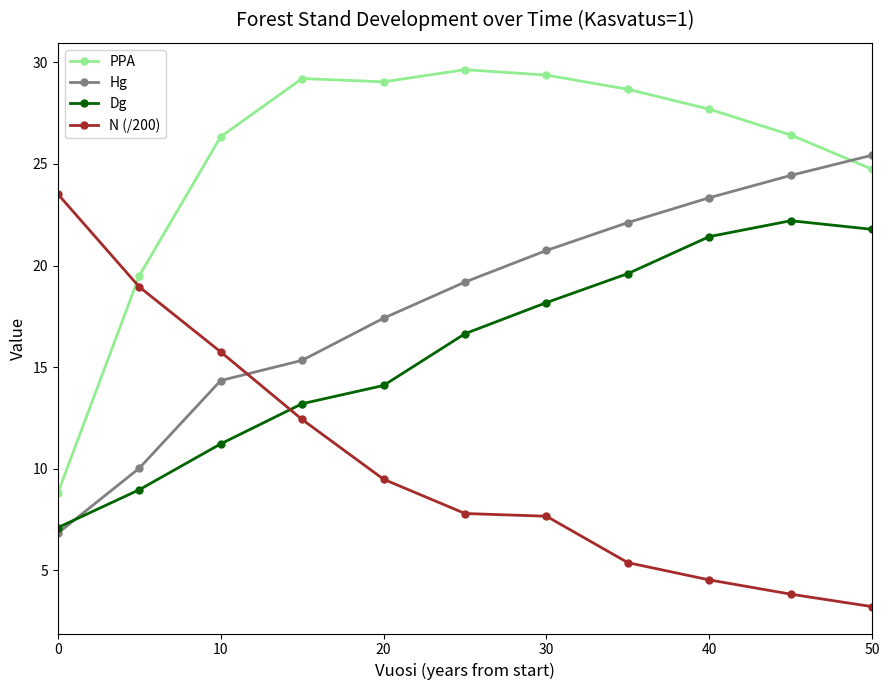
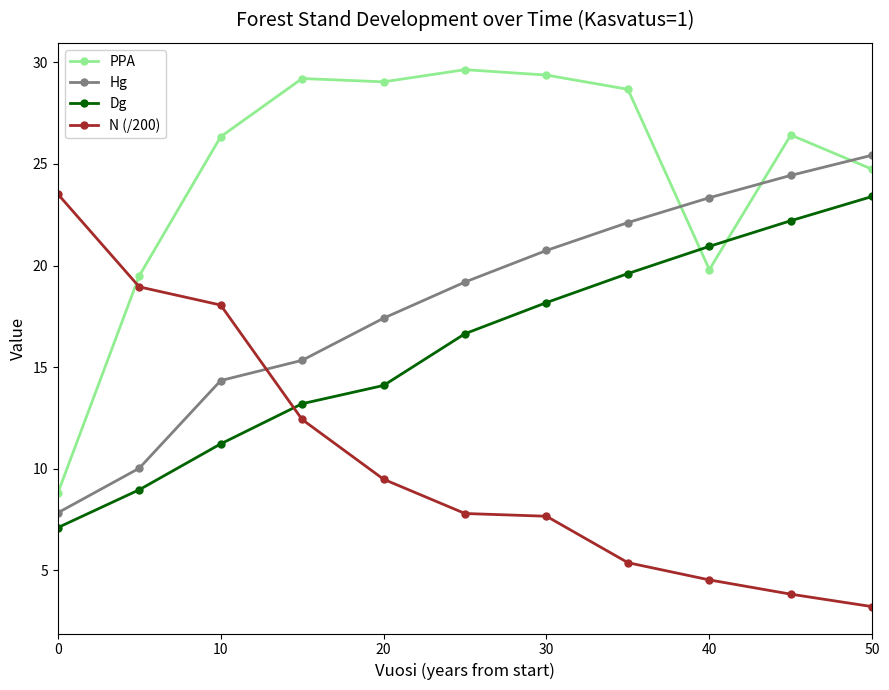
Hg, 0: 6.8 -> 7.8
N (/200), 10: 15.7 -> 18.1
PPA, 40: 27.7 -> 19.8
Dg, 40: 21.4 -> 20.9
Dg, 50: 21.8 -> 23.4
